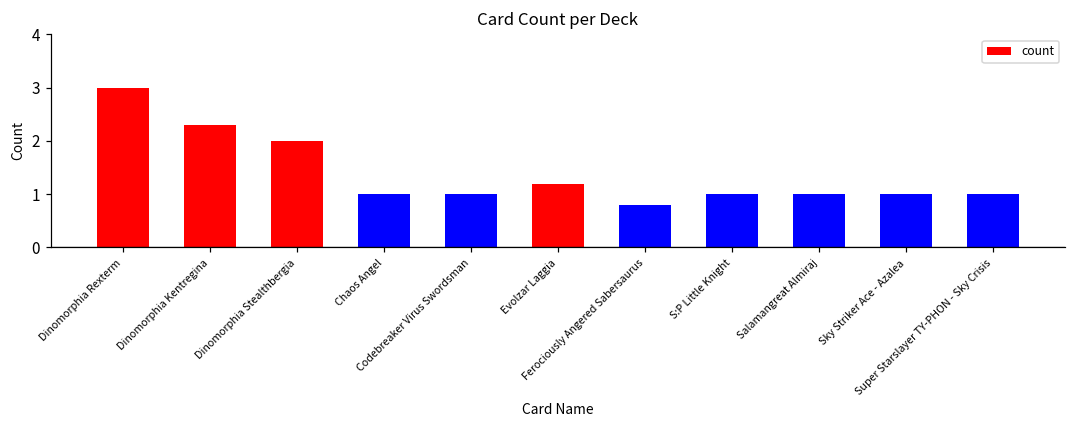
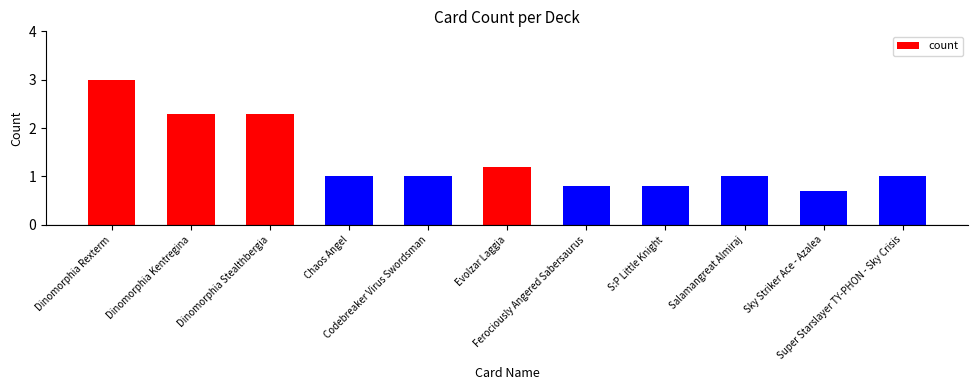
Dinomorphia Stealthbergia: 2.0 -> 2.3
S:P Little Knight: 1.0 -> 0.8
Sky Striker Ace - Azalea: 1.0 -> 0.7
